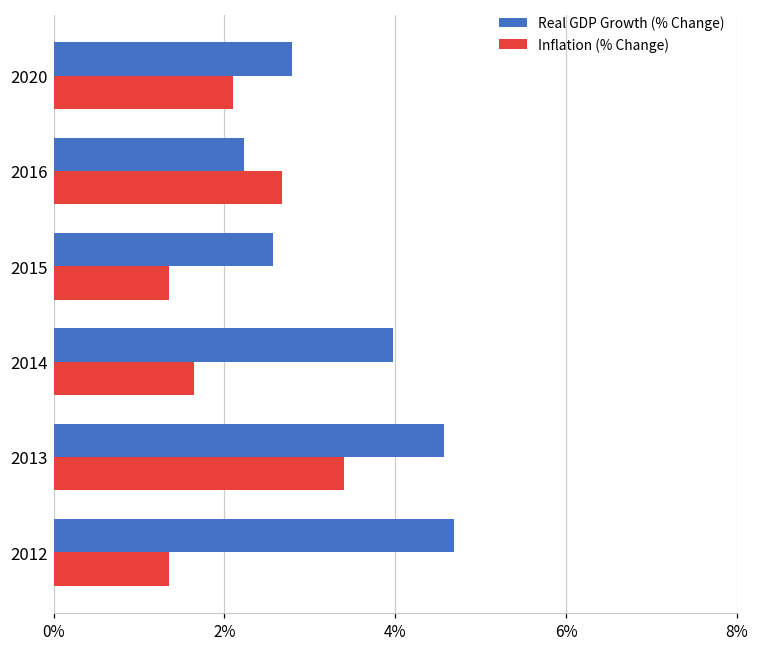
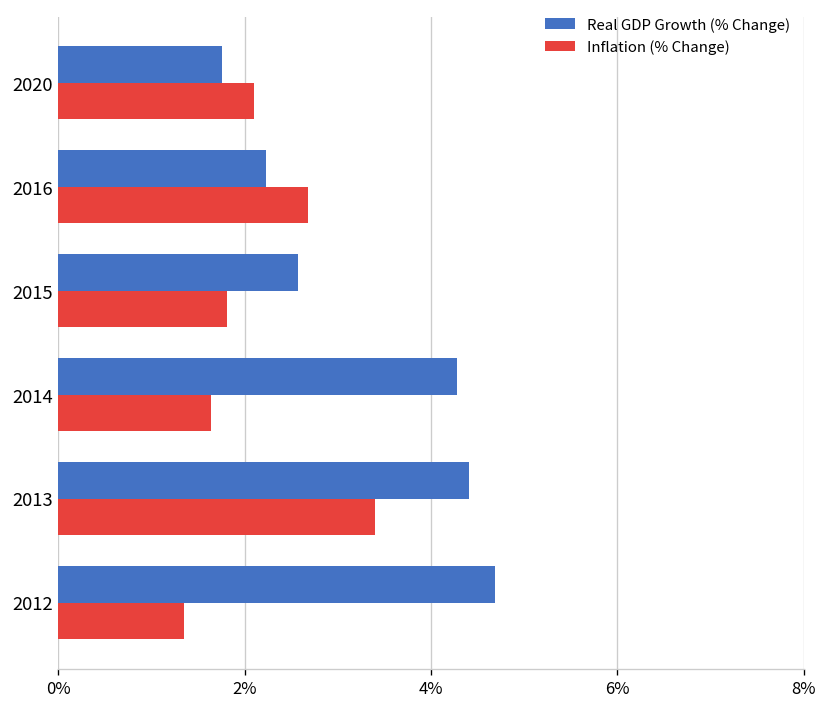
Real GDP Growth (% Change), 2020: 2.8% -> 1.8%
Inflation (% Change), 2015: 1.3% -> 1.8%
Real GDP Growth (% Change), 2014: 4.0% -> 4.3%
Real GDP Growth (% Change), 2013: 4.6% -> 4.4%
